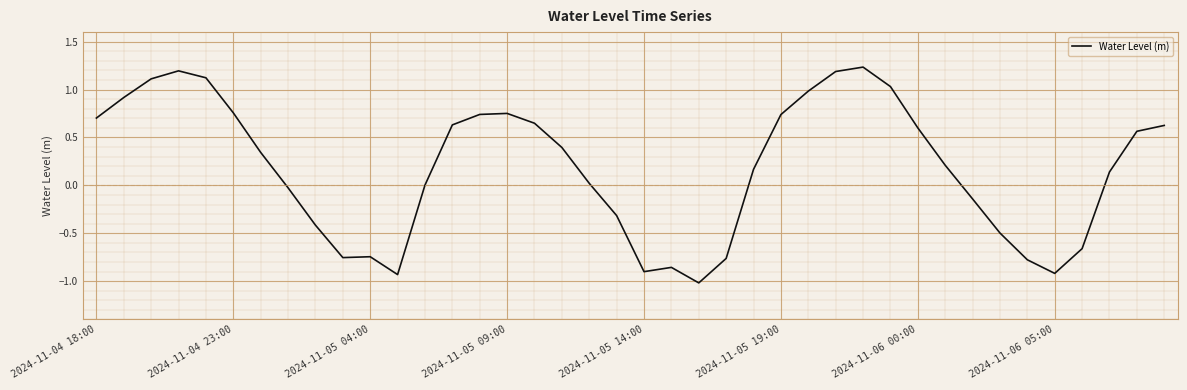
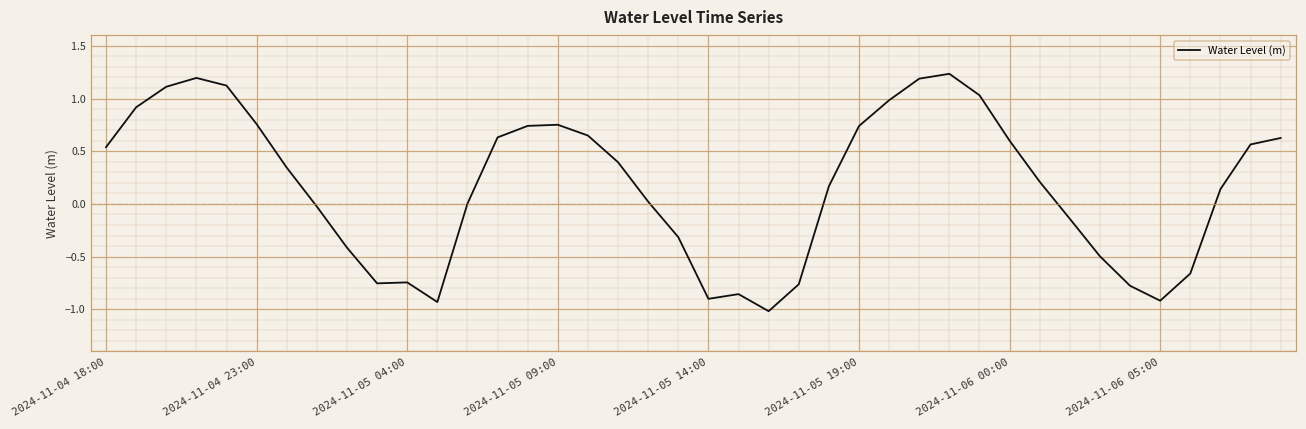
2024-11-04 18:00: 0.7 -> 0.5
